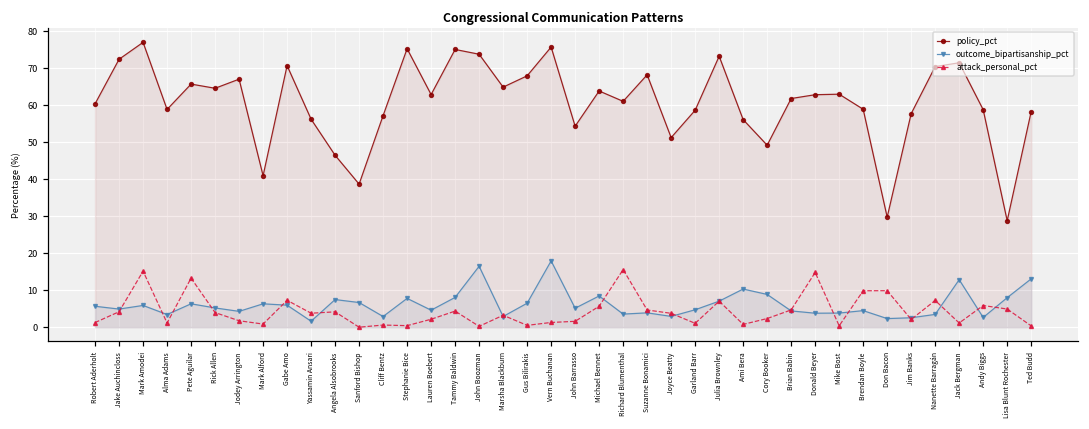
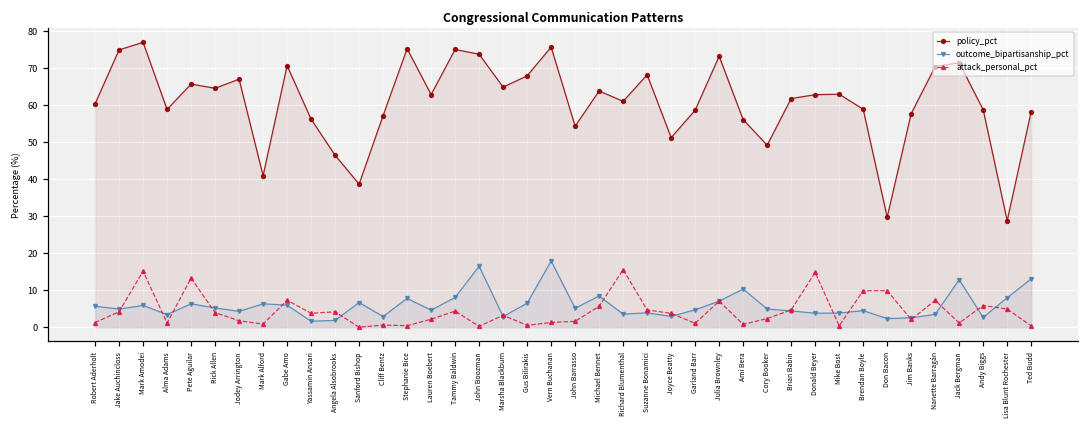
policy_pct, Jake Auchincloss: 72 -> 75
outcome_bipartisanship_pct, Angela Alsobrooks: 7 -> 2
outcome_bipartisanship_pct, Cory Booker: 9 -> 5
